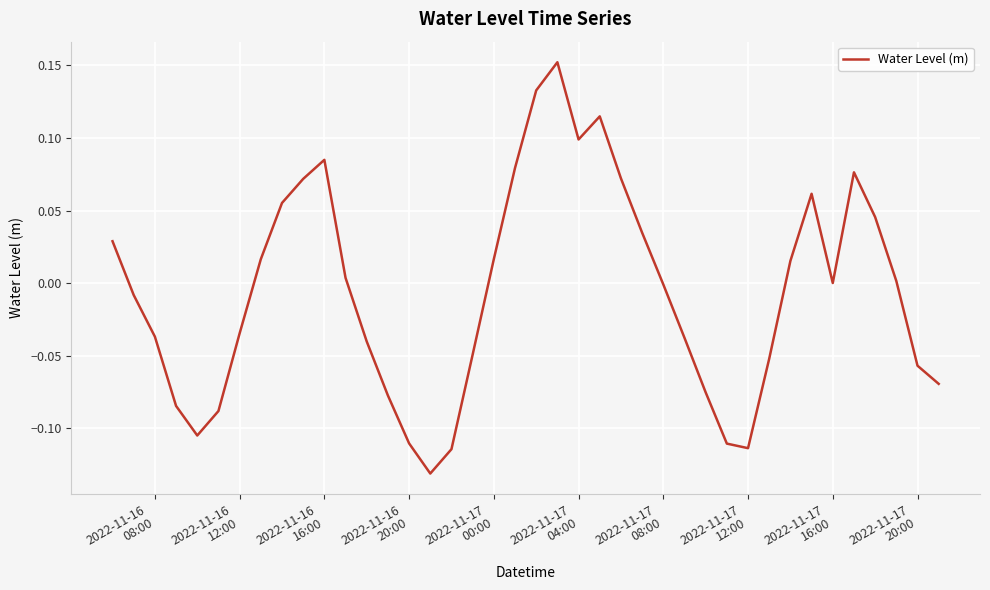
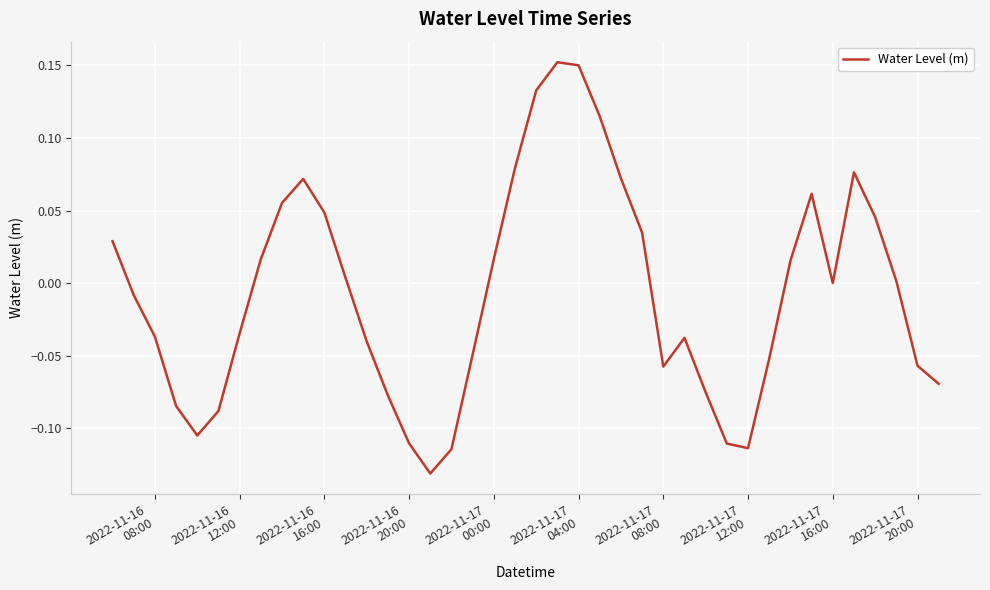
2022-11-16 16:00: 0.085 -> 0.049
2022-11-17 04:00: 0.099 -> 0.150
2022-11-17 08:00: -0.001 -> -0.057
